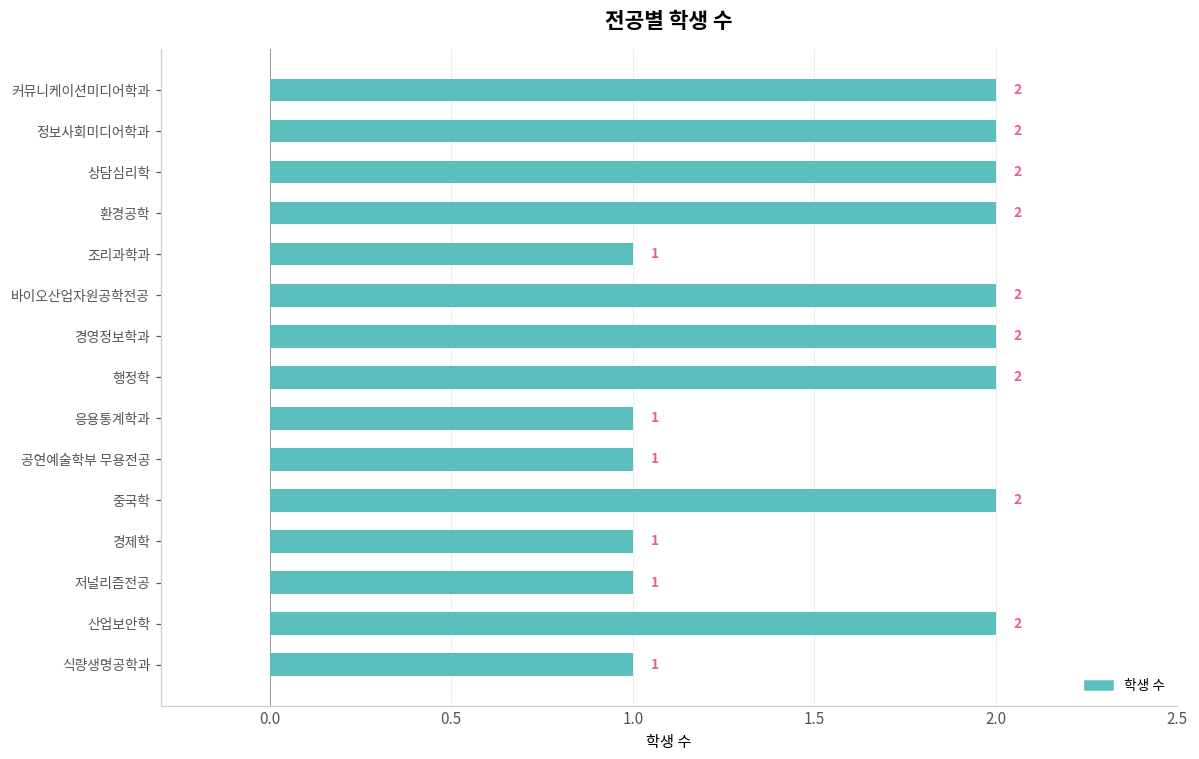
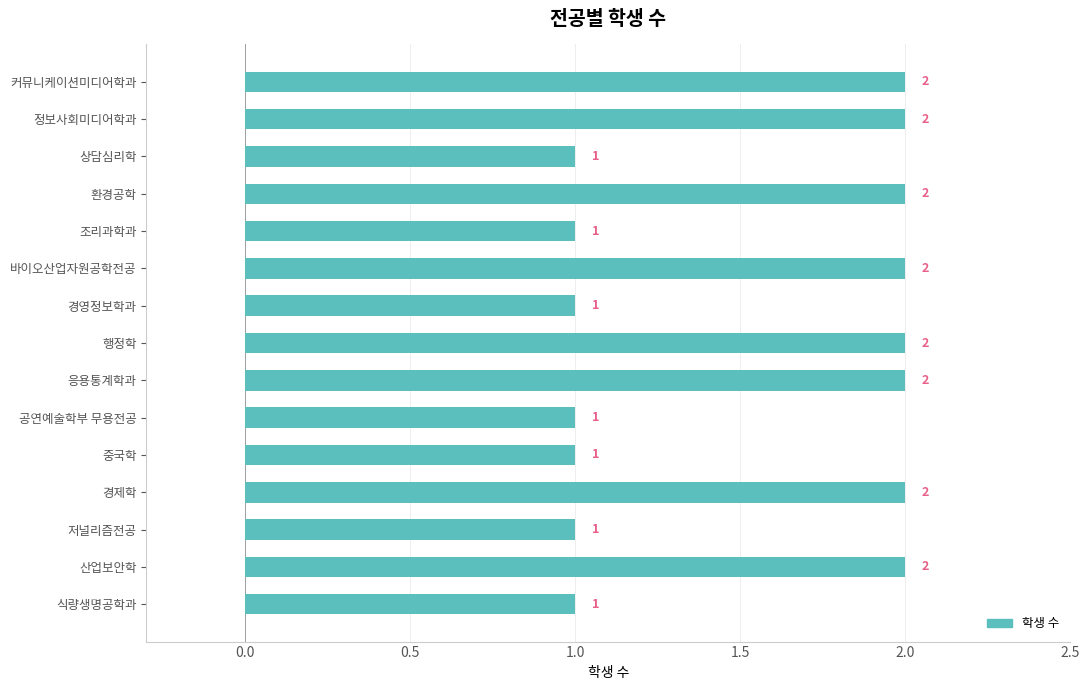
상담심리학: 2 -> 1
경영정보학과: 2 -> 1
응용통계학과: 1 -> 2
중국학: 2 -> 1
경제학: 1 -> 2
